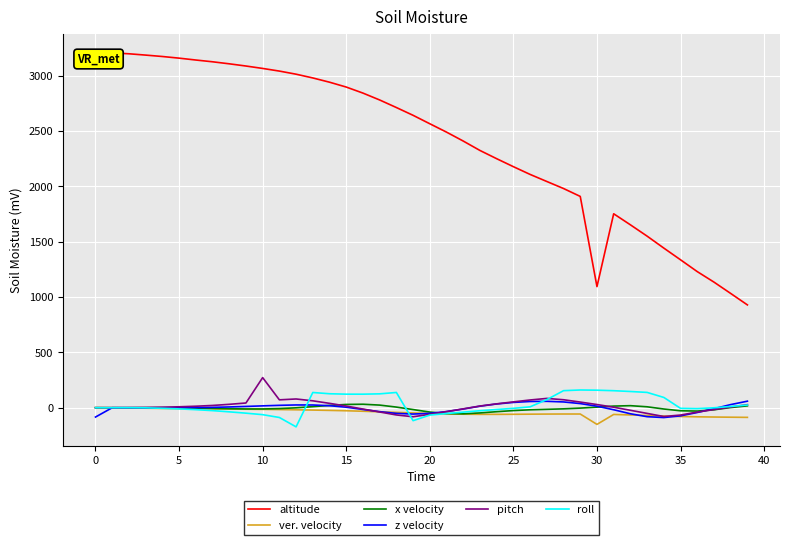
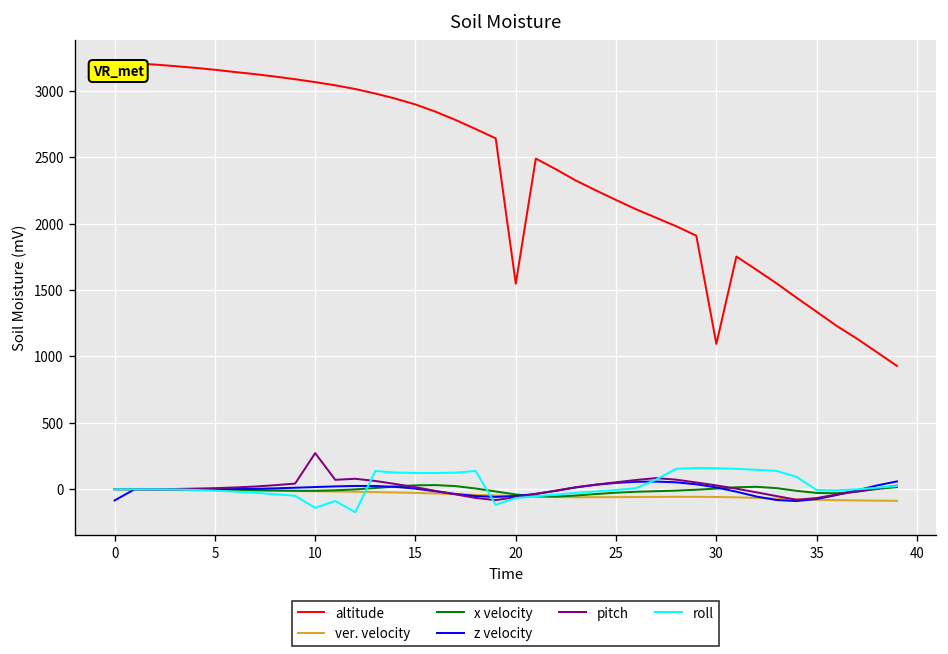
roll, 10: -60 -> -140
altitude, 20: 2570 -> 1550
ver. velocity, 30: -150 -> -60
